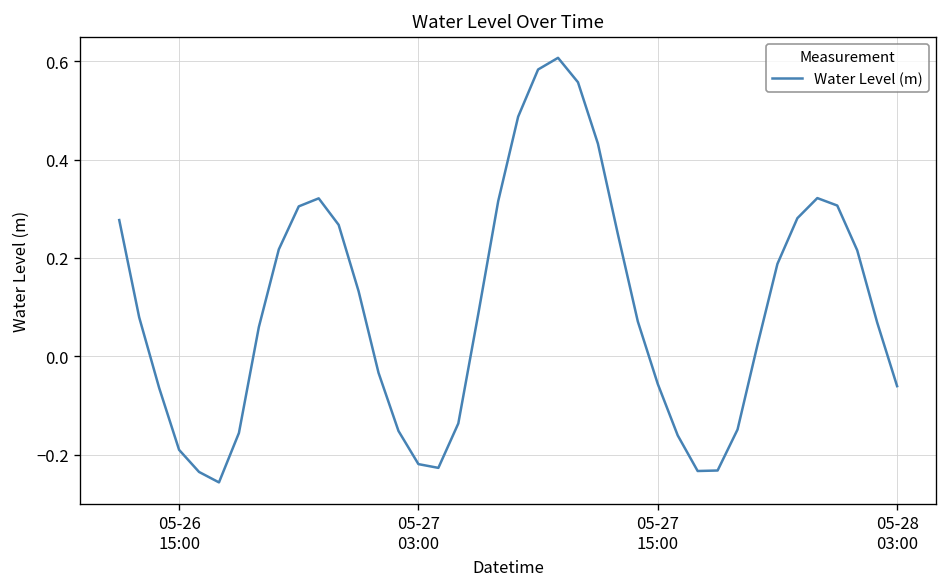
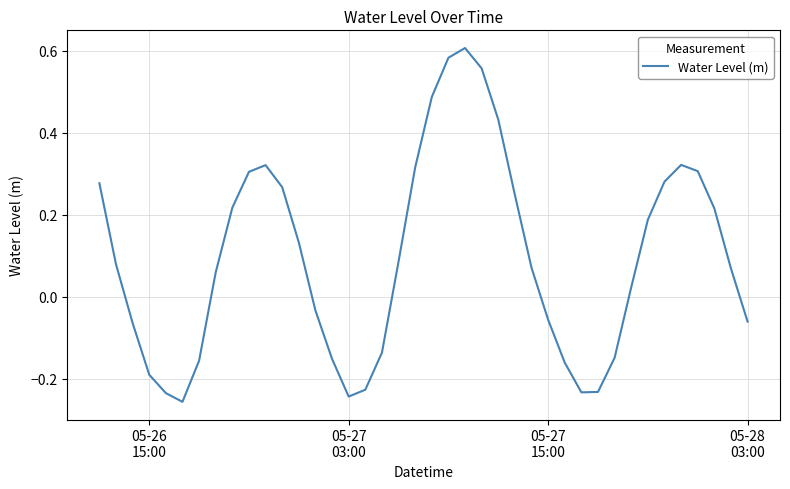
05-27 03:00: -0.22 -> -0.24
